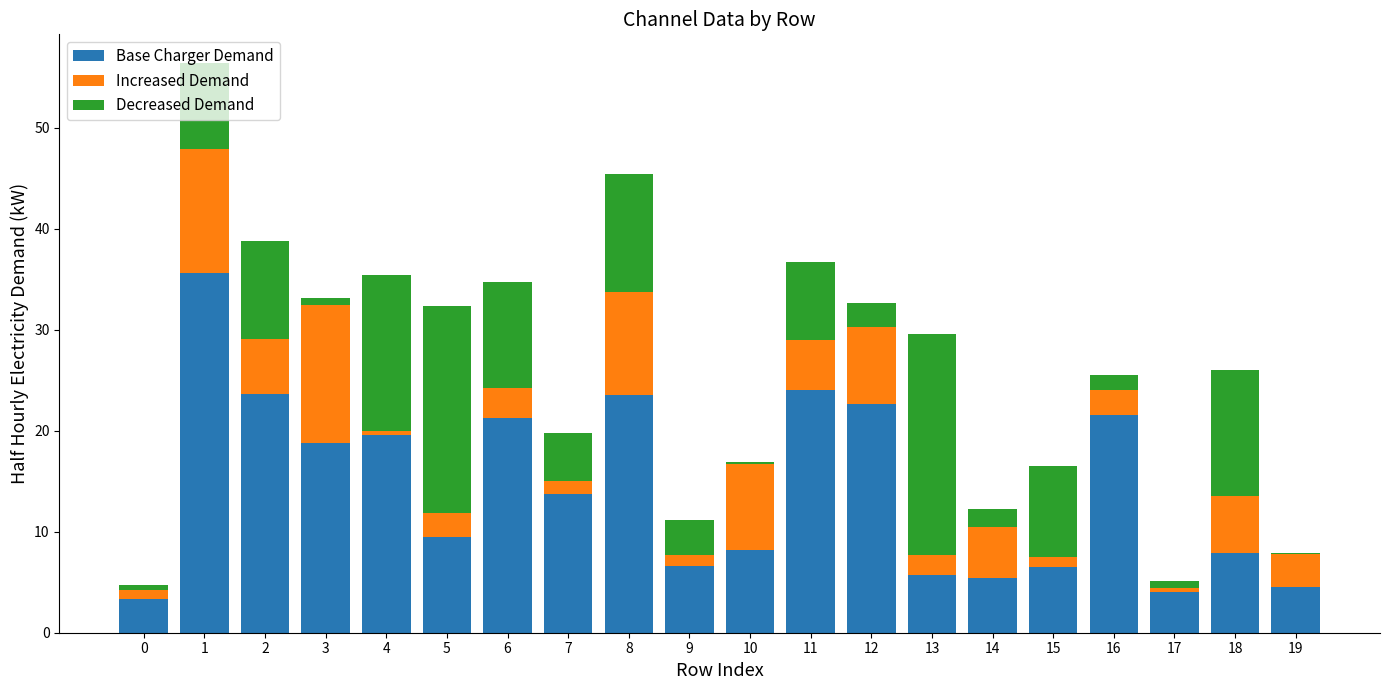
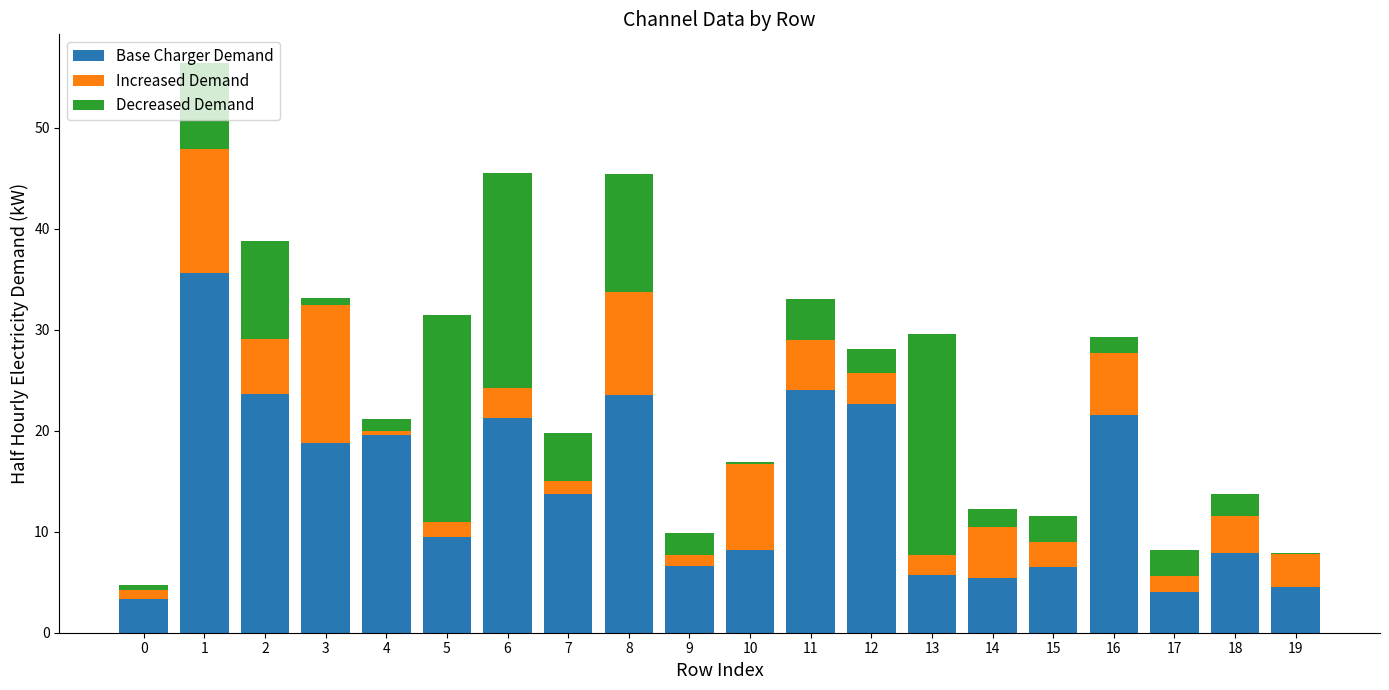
Decreased Demand, 4: 15.4 -> 1.1
Increased Demand, 5: 2.4 -> 1.5
Decreased Demand, 6: 10.5 -> 21.3
Decreased Demand, 9: 3.4 -> 2.1
Decreased Demand, 11: 7.7 -> 4.1
Increased Demand, 12: 7.7 -> 3.1
Increased Demand, 15: 1.0 -> 2.4
Decreased Demand, 15: 9.1 -> 2.6
Increased Demand, 16: 2.4 -> 6.1
Increased Demand, 17: 0.4 -> 1.6
Decreased Demand, 17: 0.7 -> 2.6
Increased Demand, 18: 5.7 -> 3.7
Decreased Demand, 18: 12.5 -> 2.2
